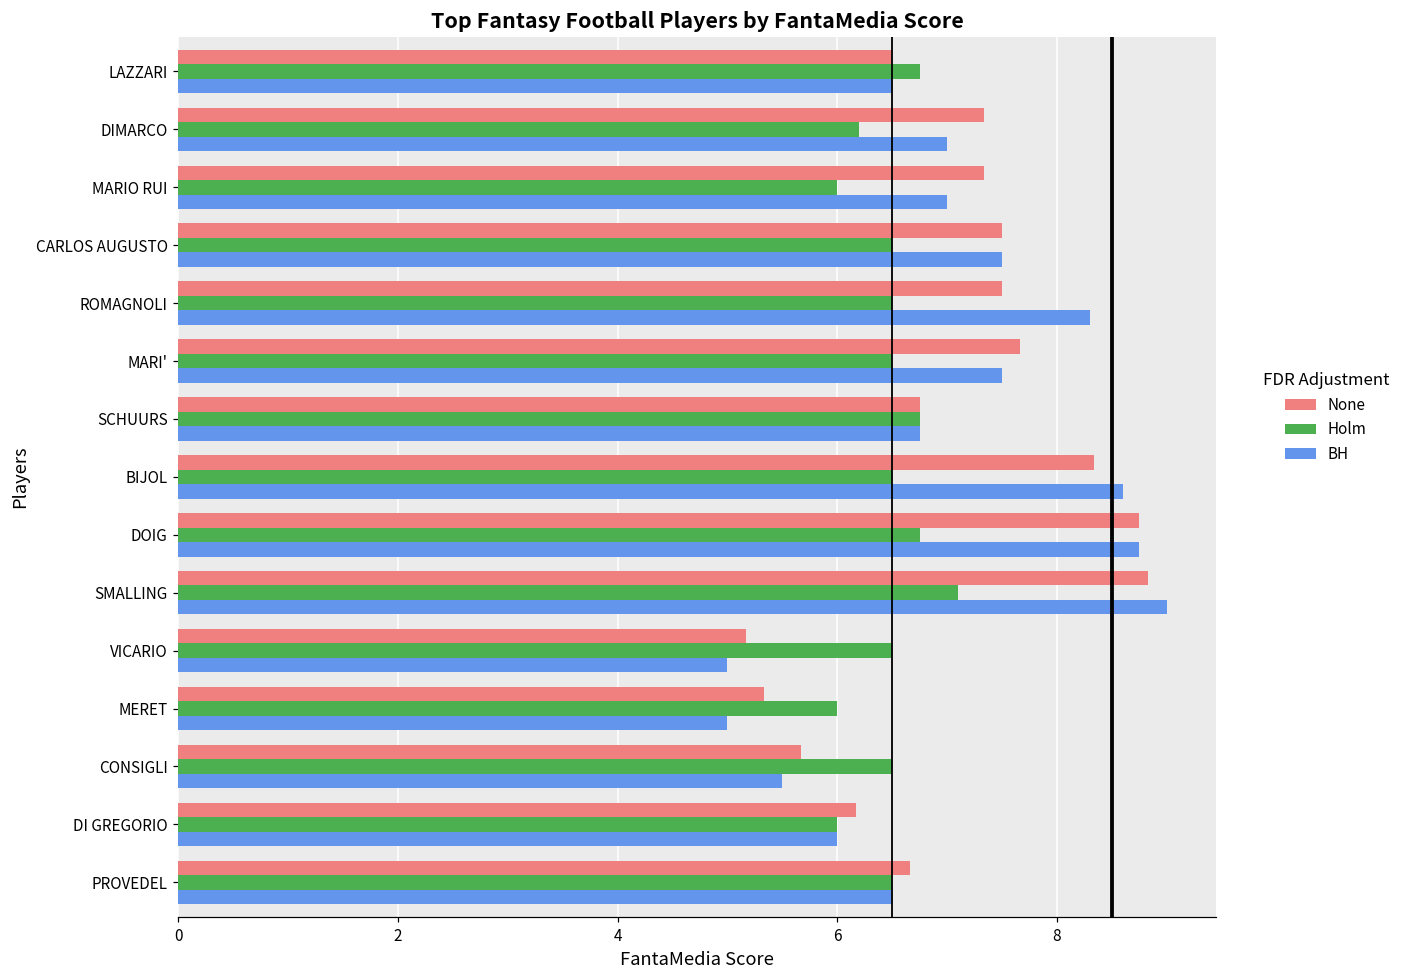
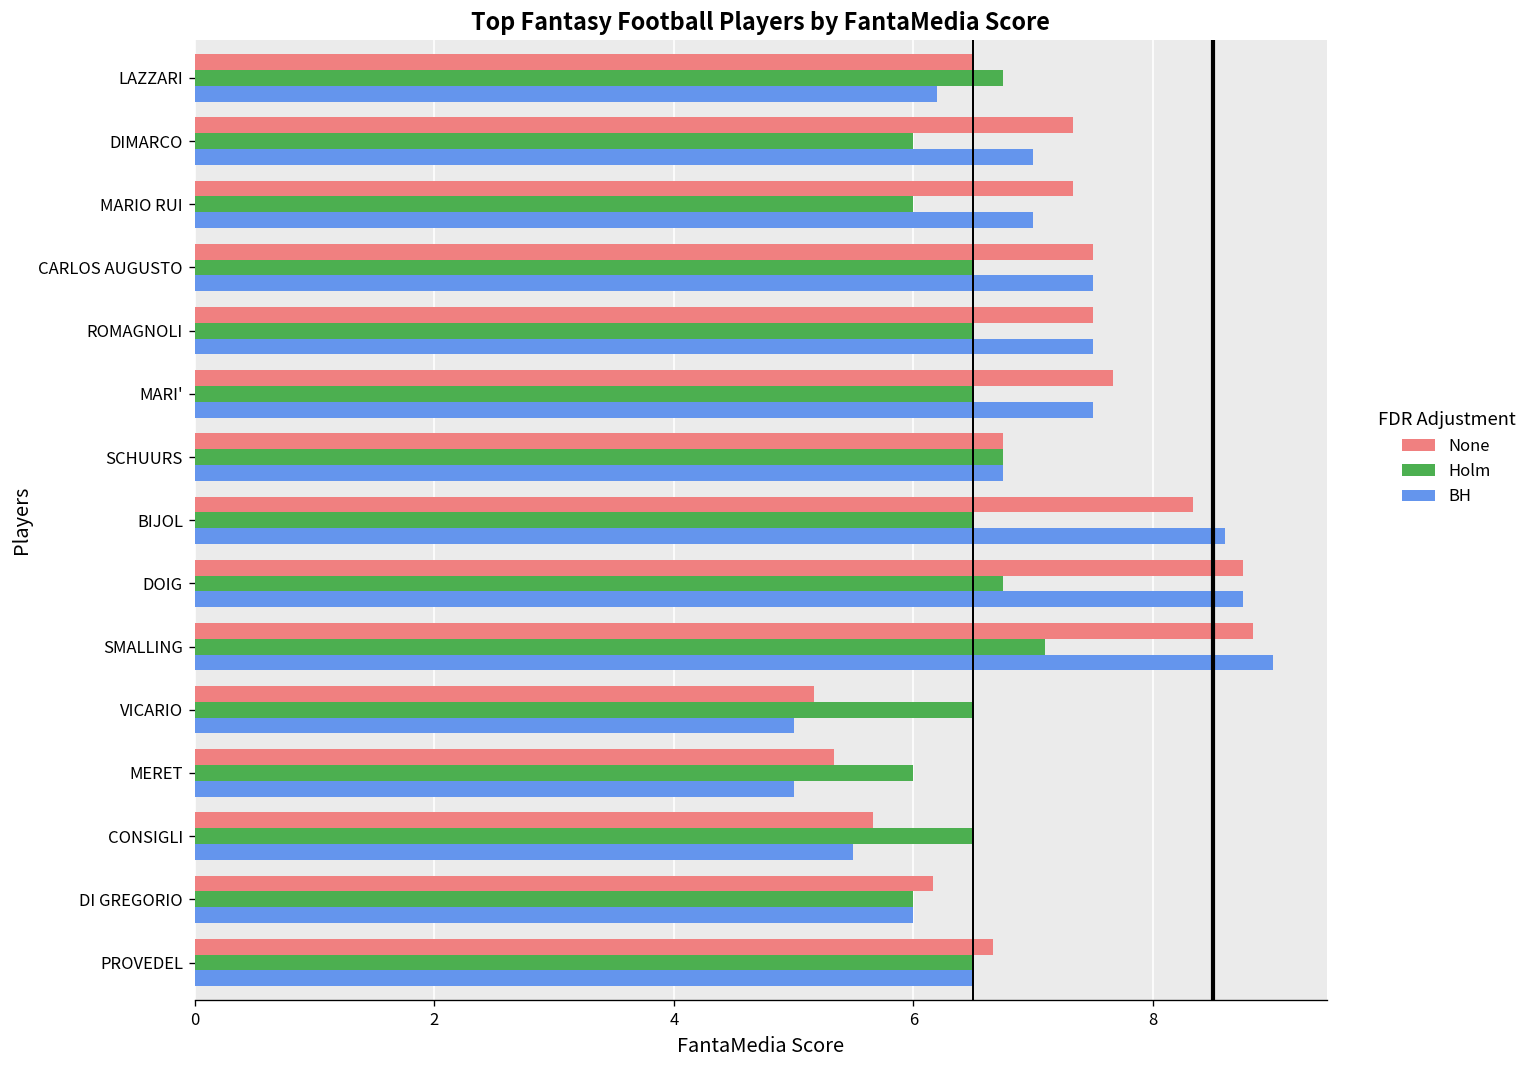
BH, LAZZARI: 6.5 -> 6.2
Holm, DIMARCO: 6.2 -> 6.0
BH, ROMAGNOLI: 8.3 -> 7.5
